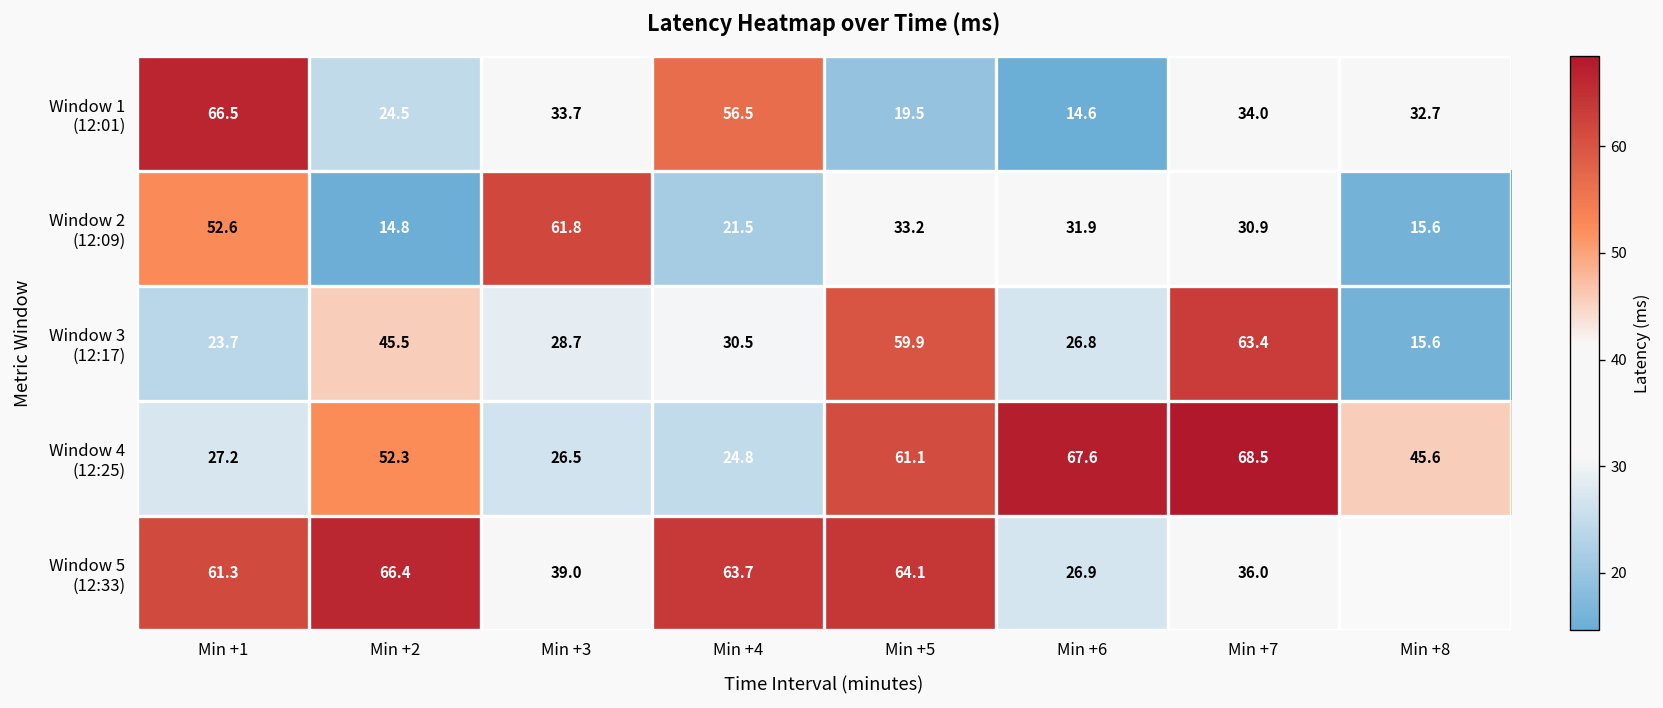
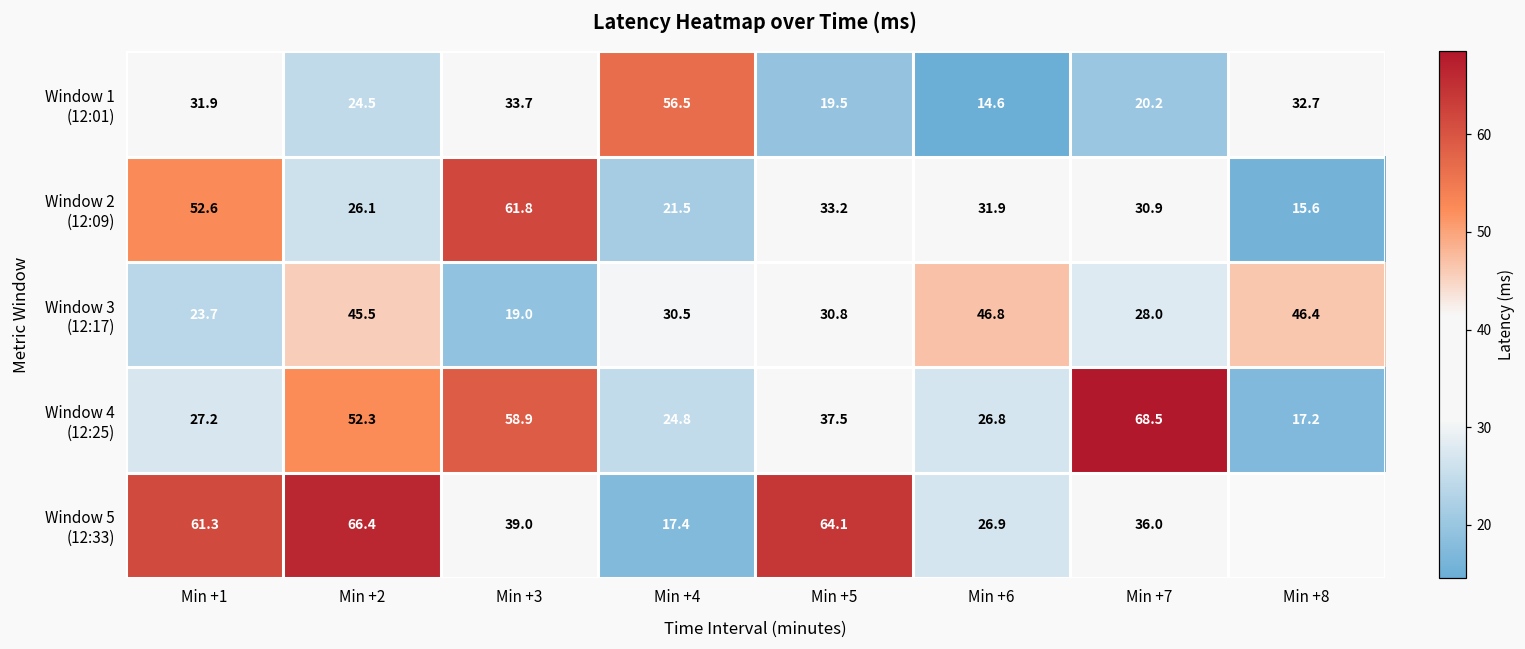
Window 1 (12:01), Min +1: 66.5 -> 31.9
Window 1 (12:01), Min +7: 34.0 -> 20.2
Window 2 (12:09), Min +2: 14.8 -> 26.1
Window 3 (12:17), Min +3: 28.7 -> 19.0
Window 3 (12:17), Min +5: 59.9 -> 30.8
Window 3 (12:17), Min +6: 26.8 -> 46.8
Window 3 (12:17), Min +7: 63.4 -> 28.0
Window 3 (12:17), Min +8: 15.6 -> 46.4
Window 4 (12:25), Min +3: 26.5 -> 58.9
Window 4 (12:25), Min +5: 61.1 -> 37.5
Window 4 (12:25), Min +6: 67.6 -> 26.8
Window 4 (12:25), Min +8: 45.6 -> 17.2
Window 5 (12:33), Min +4: 63.7 -> 17.4
